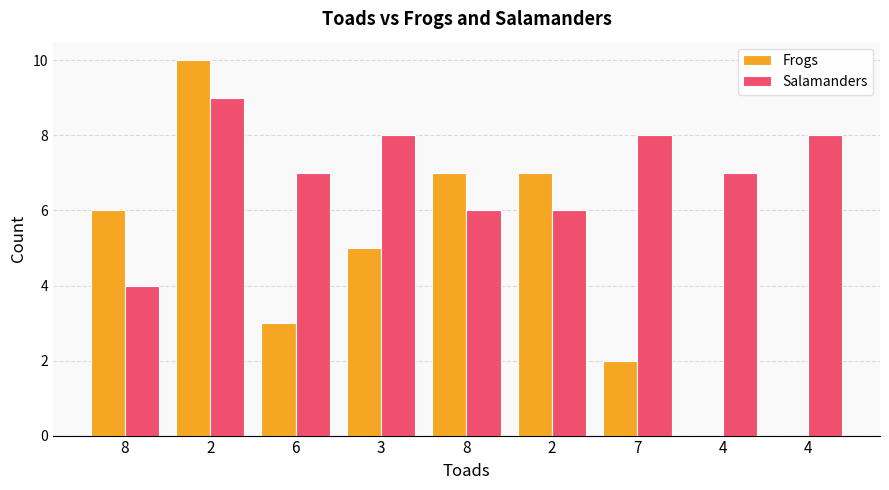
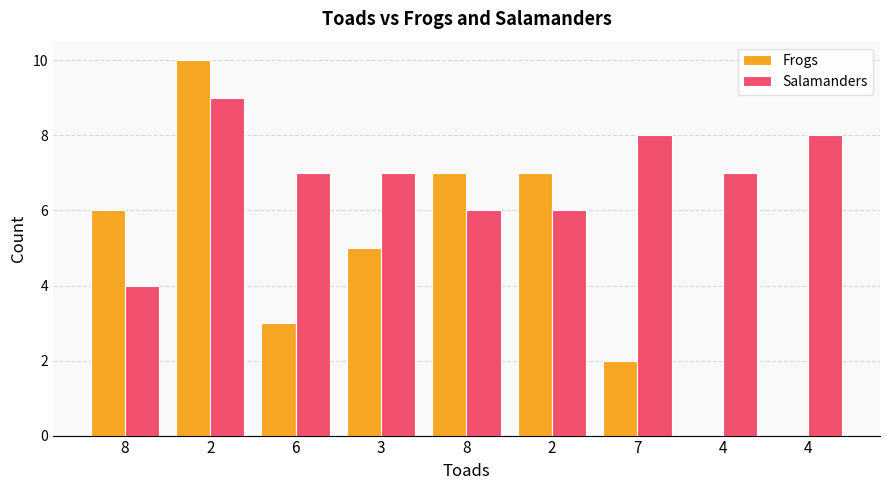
Salamanders, 3: 8 -> 7
